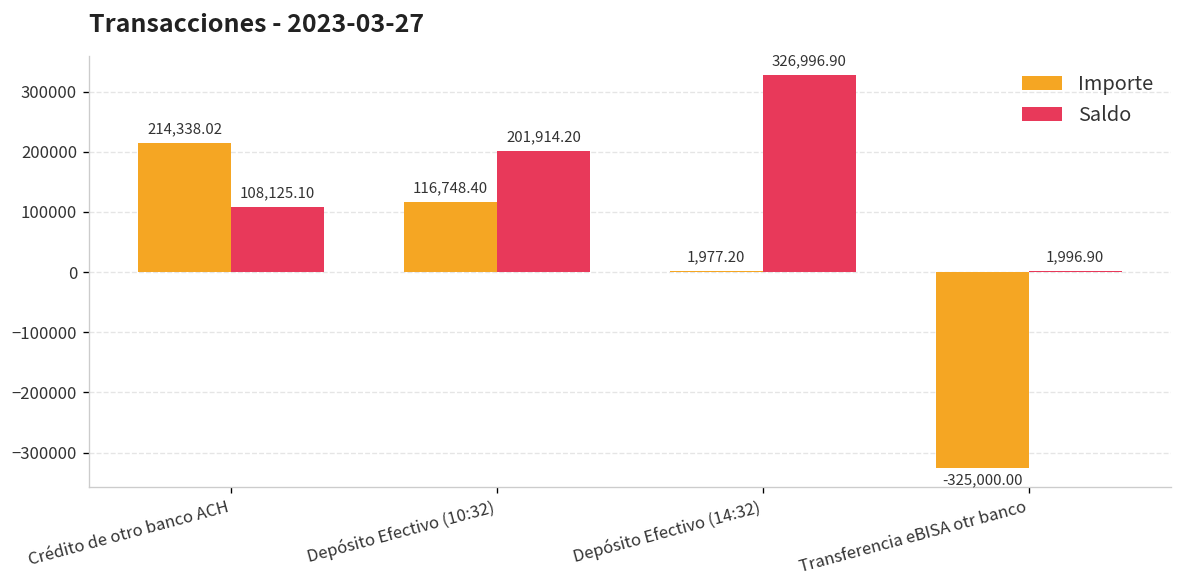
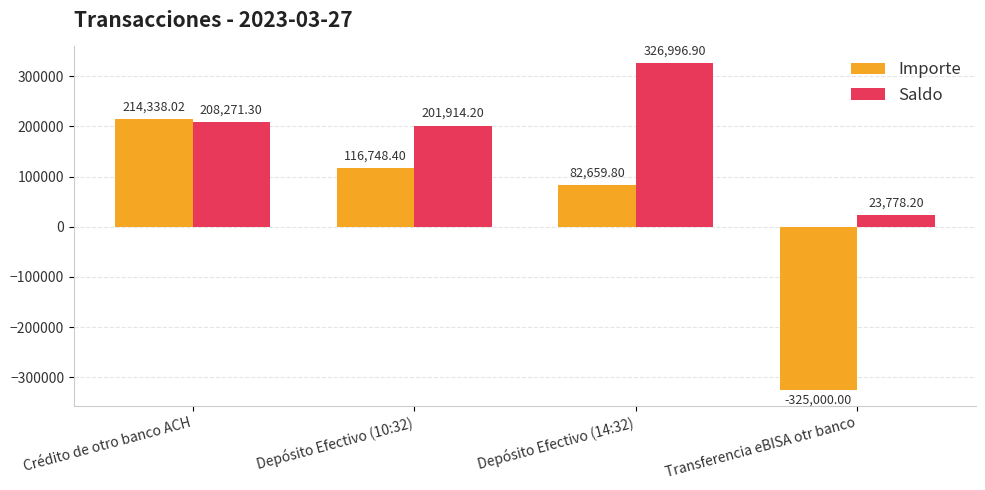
Saldo, Crédito de otro banco ACH: 108,125.10 -> 208,271.30
Importe, Depósito Efectivo (14:32): 1,977.20 -> 82,659.80
Saldo, Transferencia eBISA otr banco: 1,996.90 -> 23,778.20
